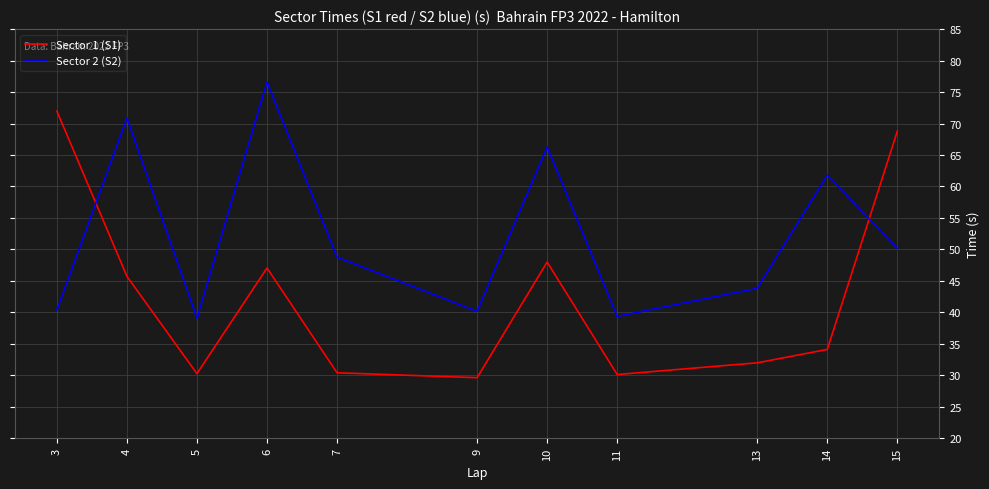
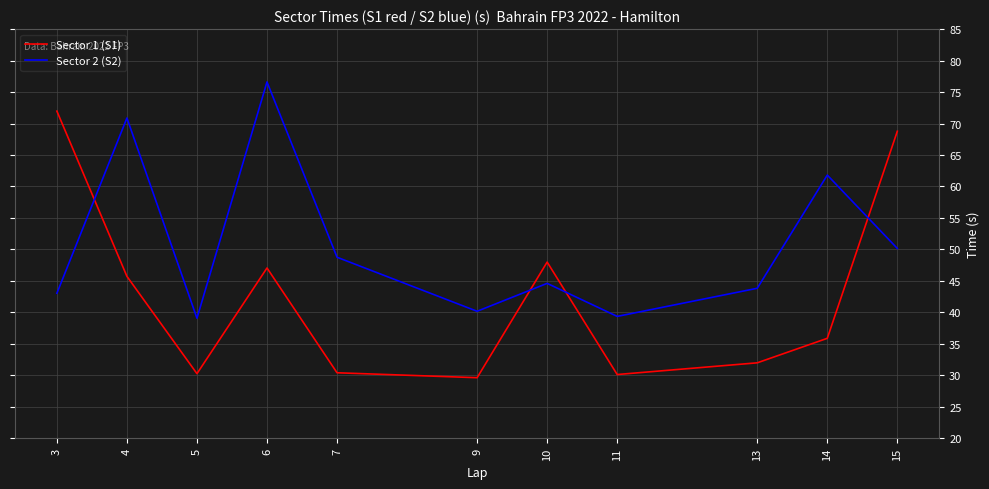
Sector 2 (S2), 3: 40 -> 43
Sector 2 (S2), 10: 66 -> 45
Sector 1 (S1), 14: 34 -> 36
